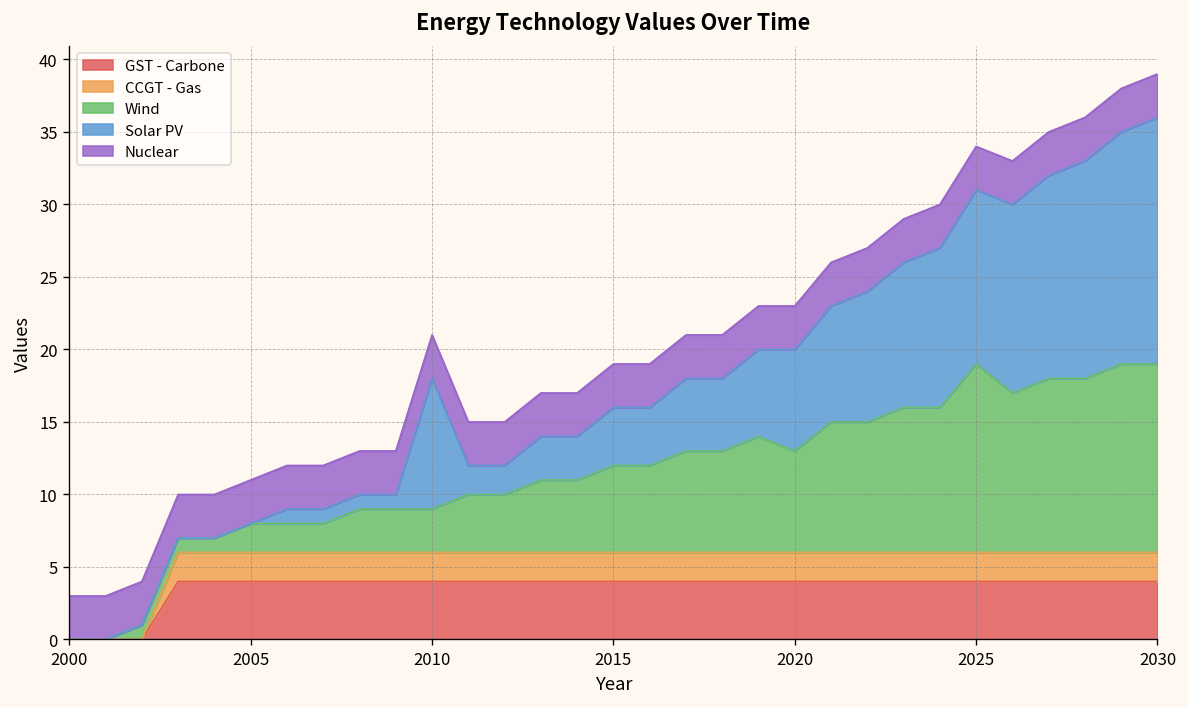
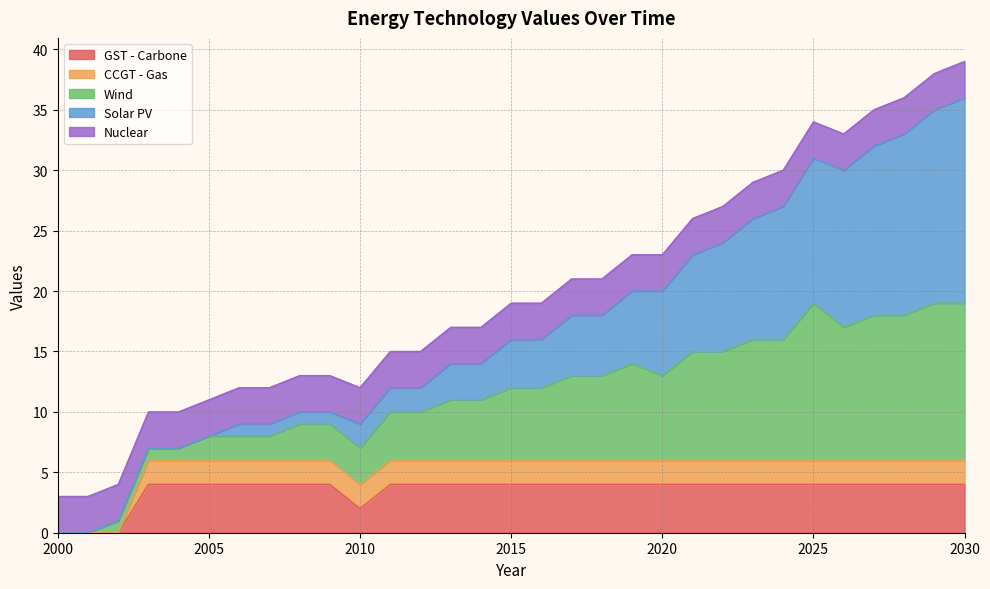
GST - Carbone, 2010: 4 -> 2
Solar PV, 2010: 9 -> 2
